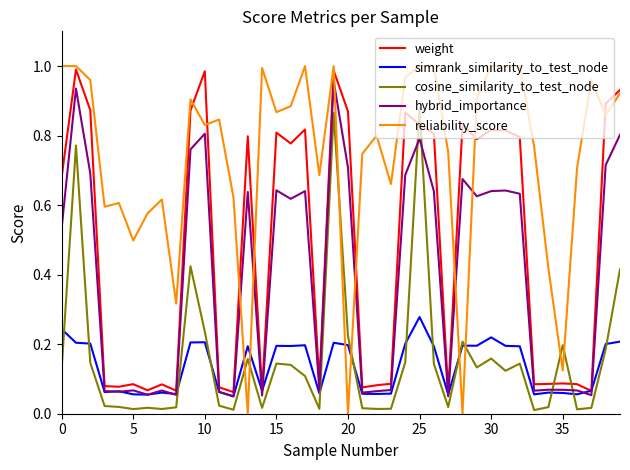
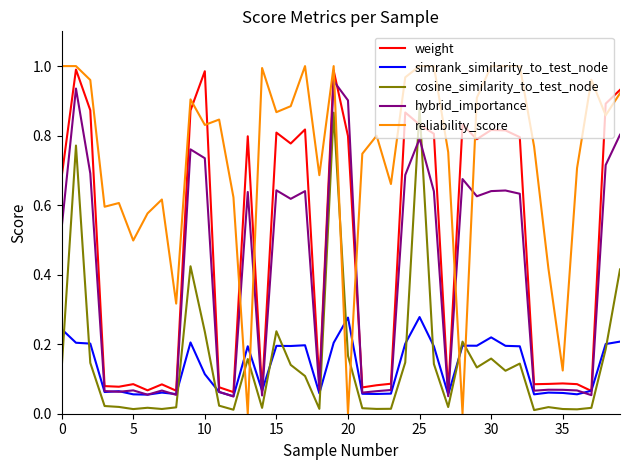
simrank_similarity_to_test_node, 10: 0.21 -> 0.11
hybrid_importance, 10: 0.81 -> 0.73
cosine_similarity_to_test_node, 15: 0.14 -> 0.24
weight, 20: 0.87 -> 0.80
simrank_similarity_to_test_node, 20: 0.20 -> 0.28
cosine_similarity_to_test_node, 20: 0.22 -> 0.17
hybrid_importance, 20: 0.71 -> 0.90
cosine_similarity_to_test_node, 35: 0.20 -> 0.01
